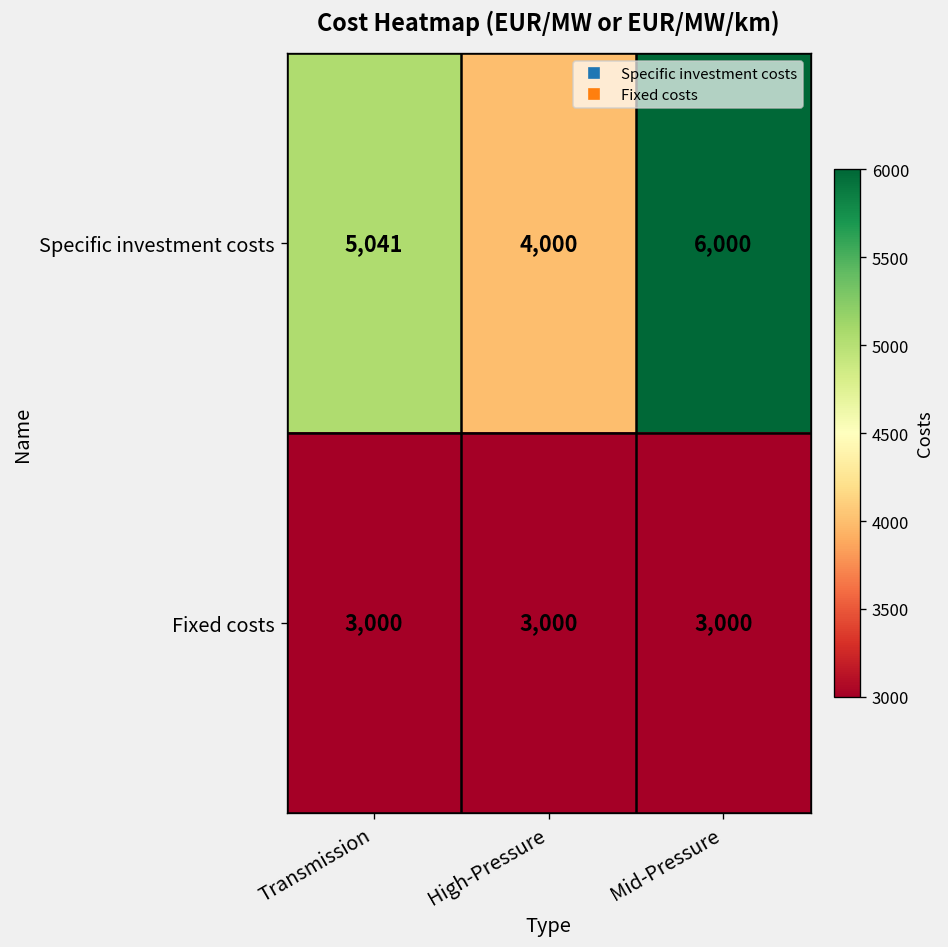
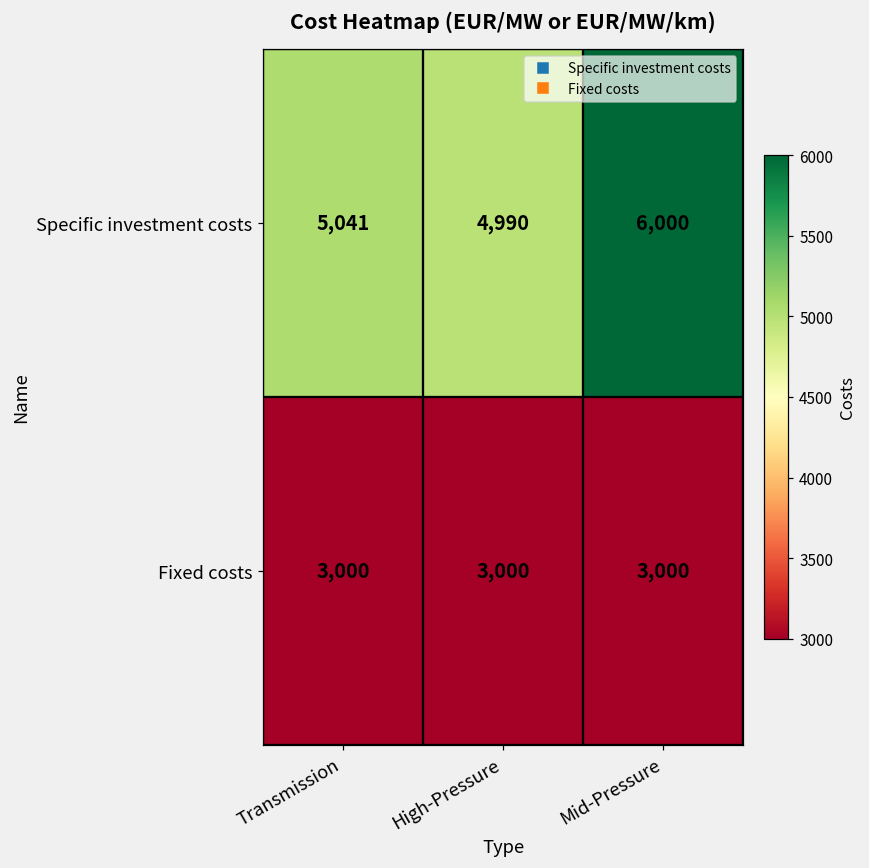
Specific investment costs, High-Pressure: 4,000 -> 4,990
